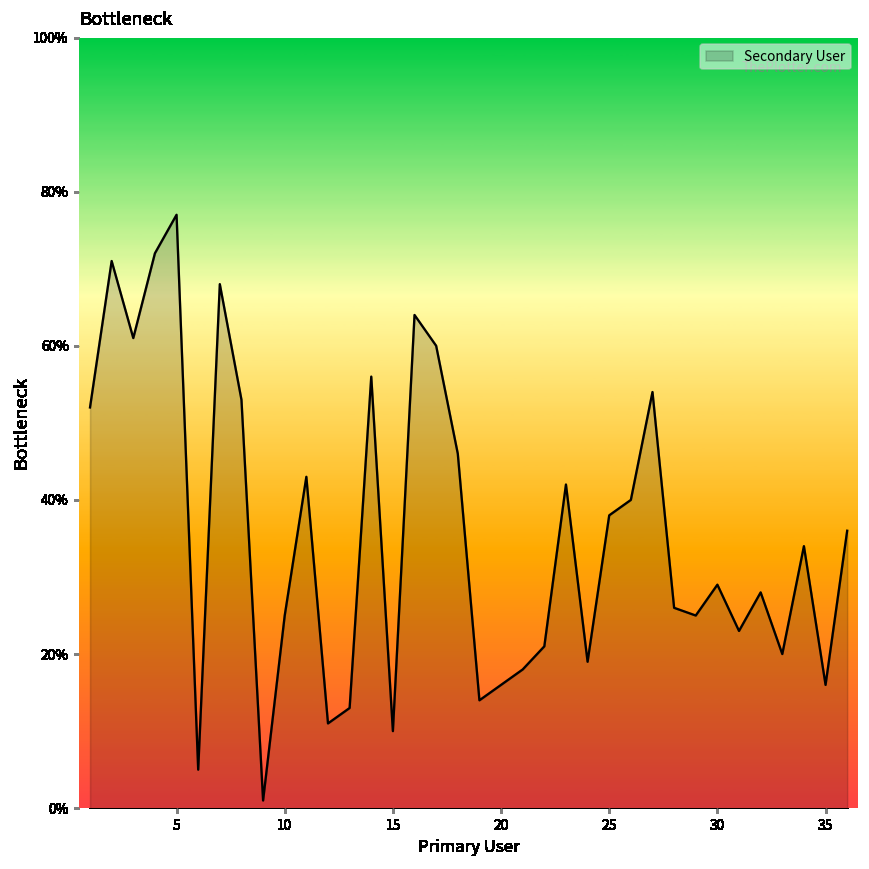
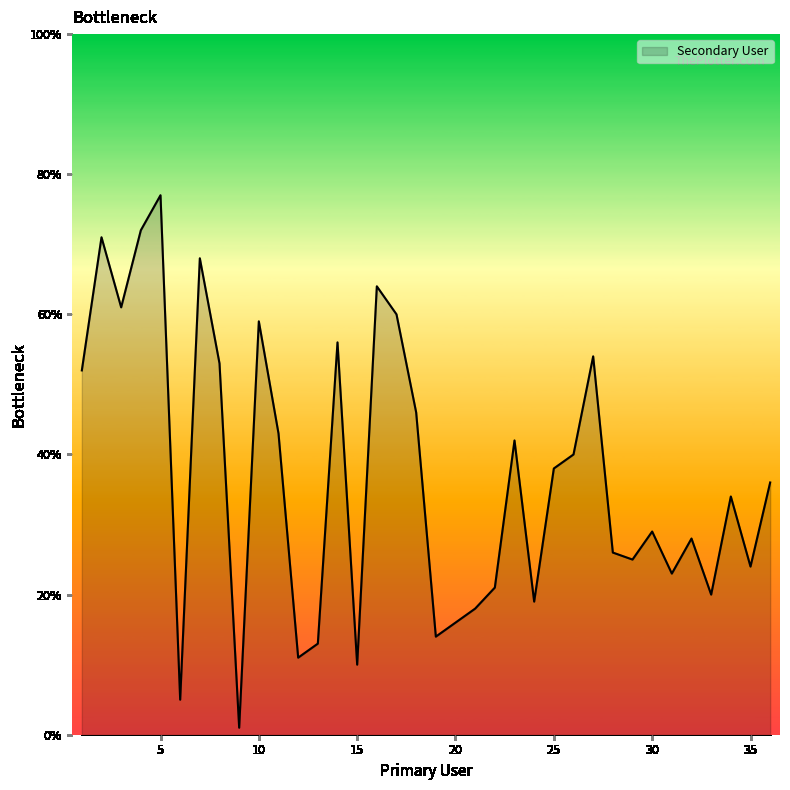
10: 25% -> 59%
35: 16% -> 24%
